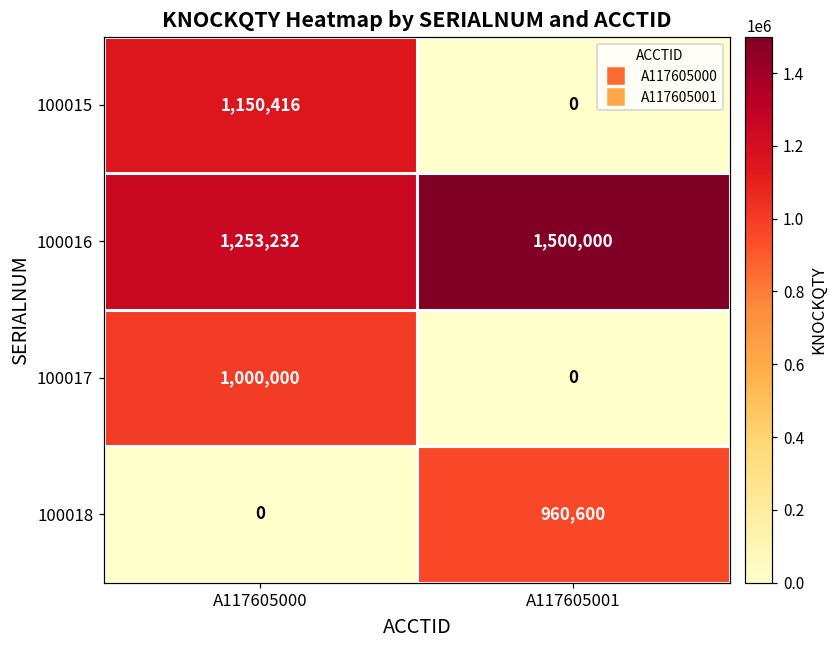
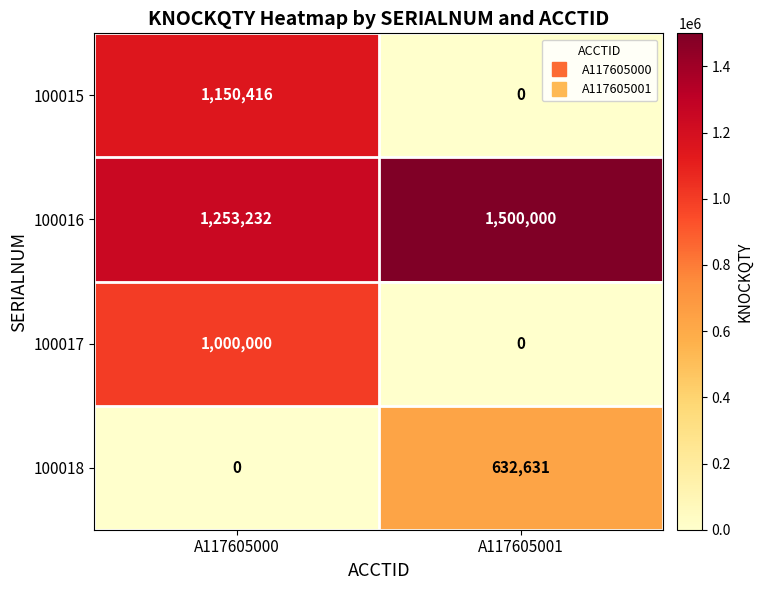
100018, A117605001: 960,600 -> 632,631
